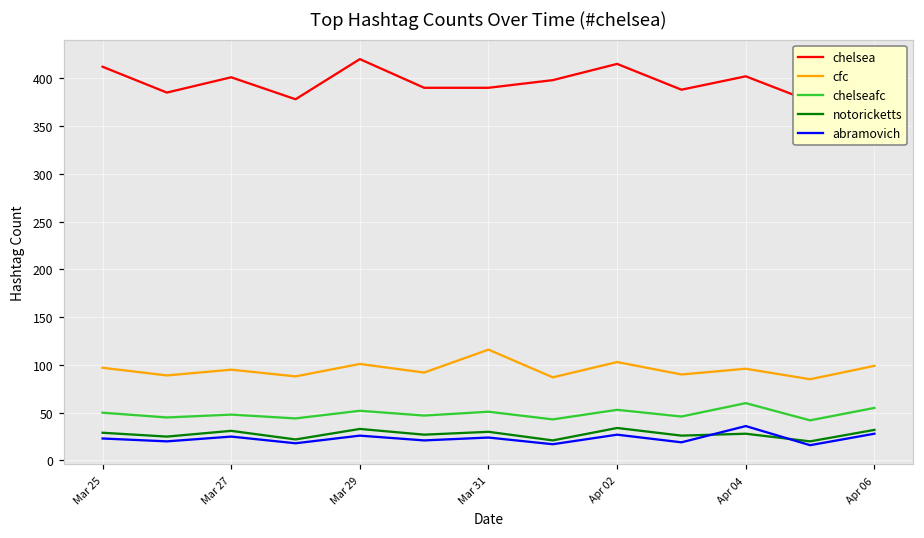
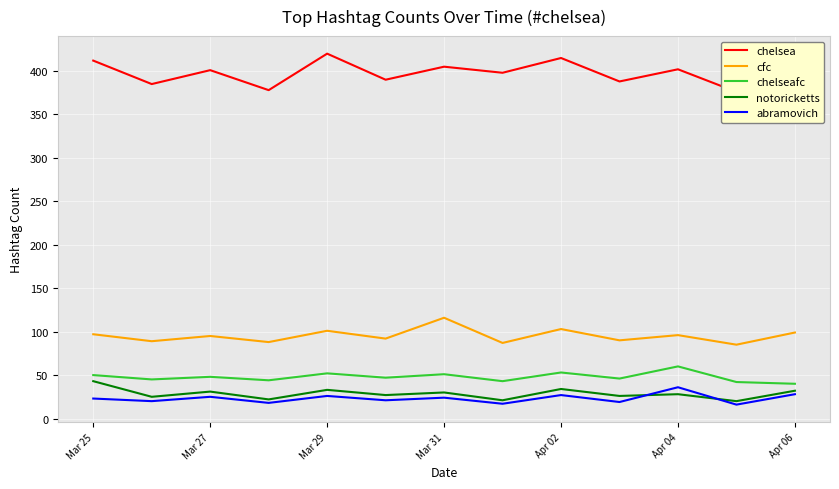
notoricketts, Mar 25: 30 -> 40
chelsea, Mar 31: 390 -> 410
chelseafc, Apr 06: 60 -> 40
